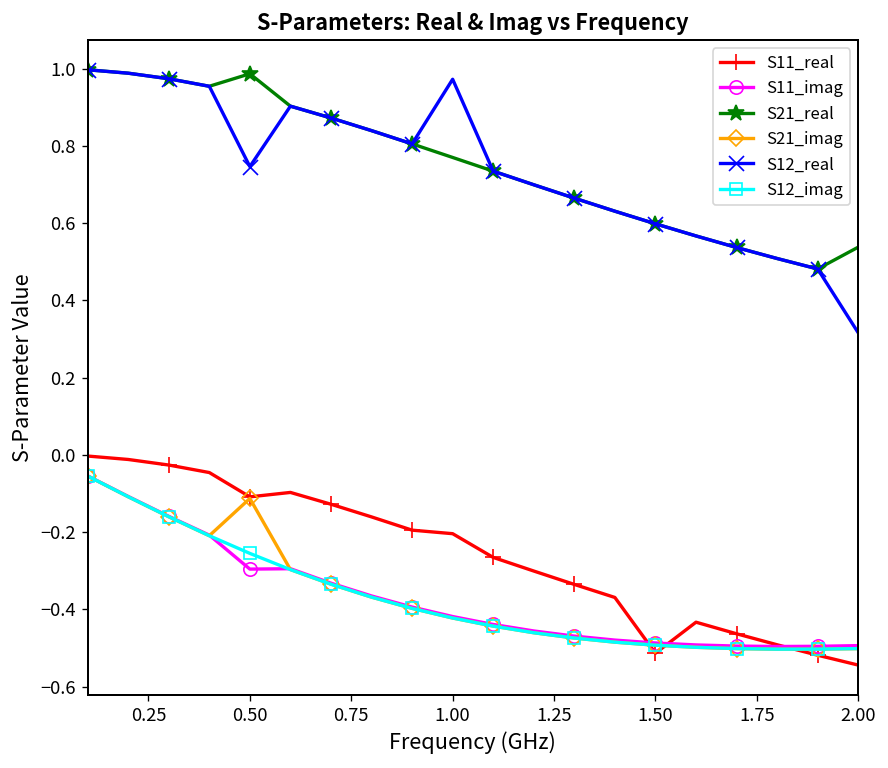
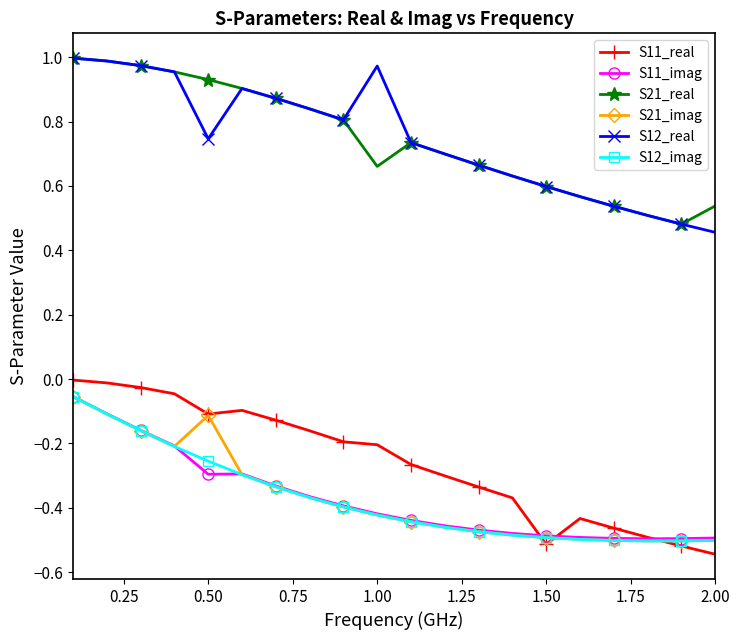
S21_real, 0.50: 0.99 -> 0.93
S21_real, 1.00: 0.77 -> 0.66
S12_real, 2.00: 0.32 -> 0.46
